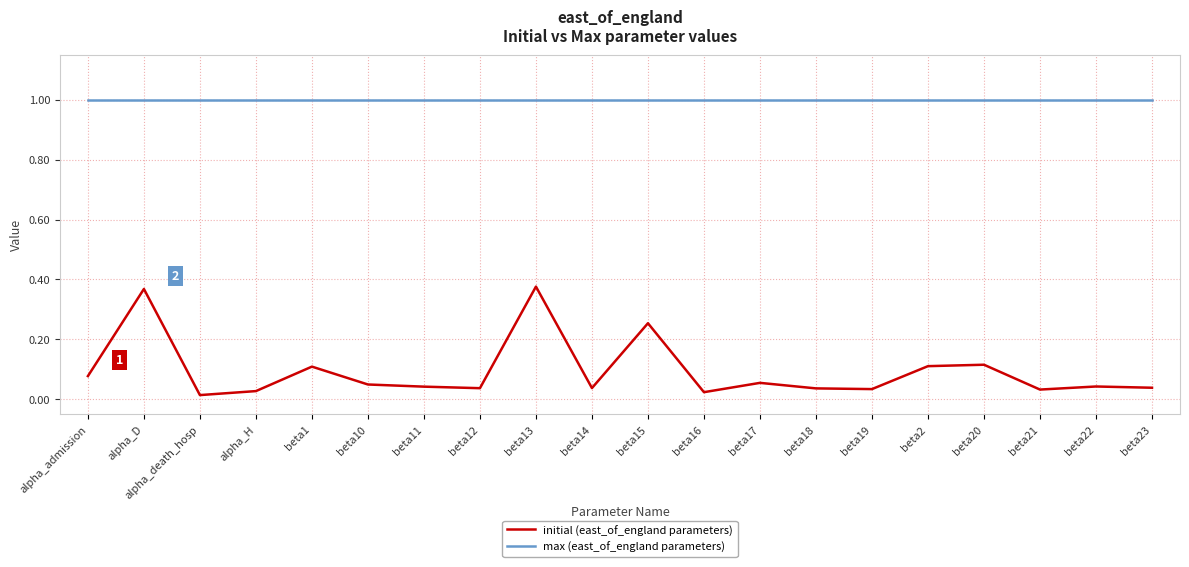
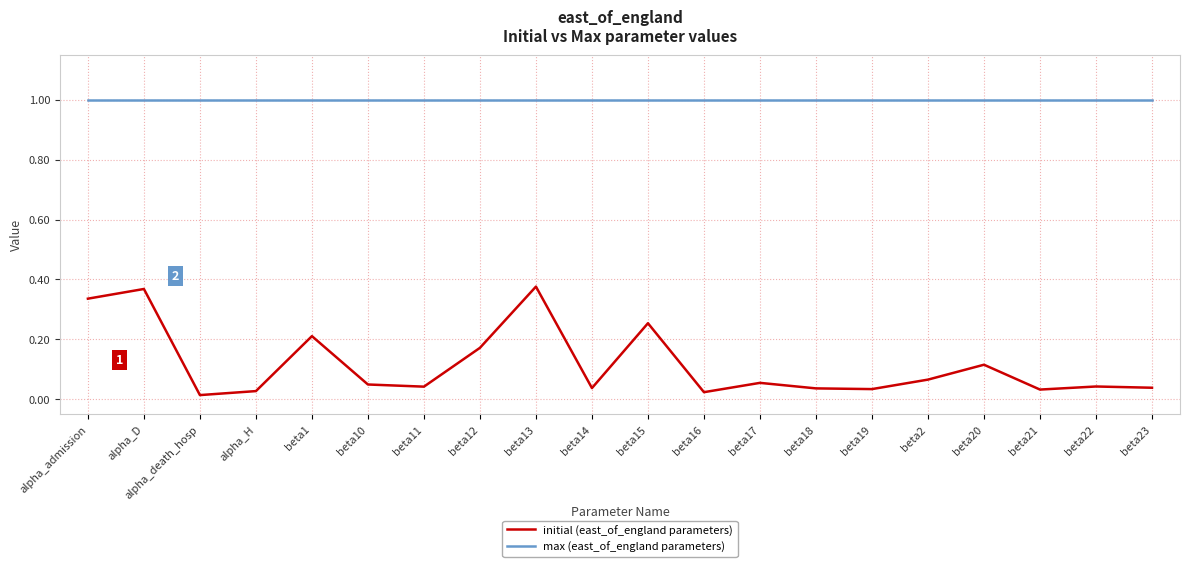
initial (east_of_england parameters), alpha_admission: 0.08 -> 0.34
initial (east_of_england parameters), beta1: 0.11 -> 0.21
initial (east_of_england parameters), beta12: 0.04 -> 0.17
initial (east_of_england parameters), beta2: 0.11 -> 0.07
